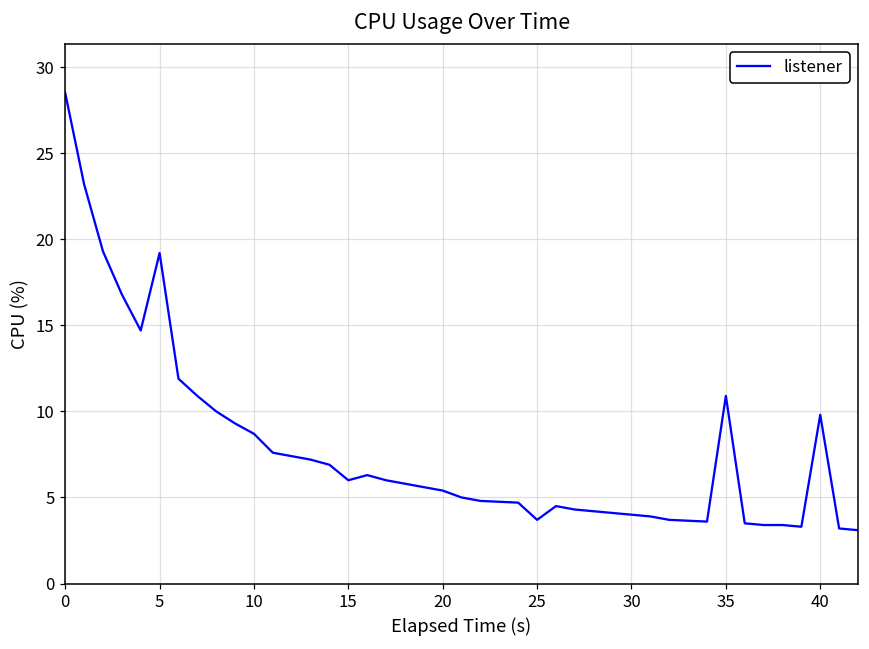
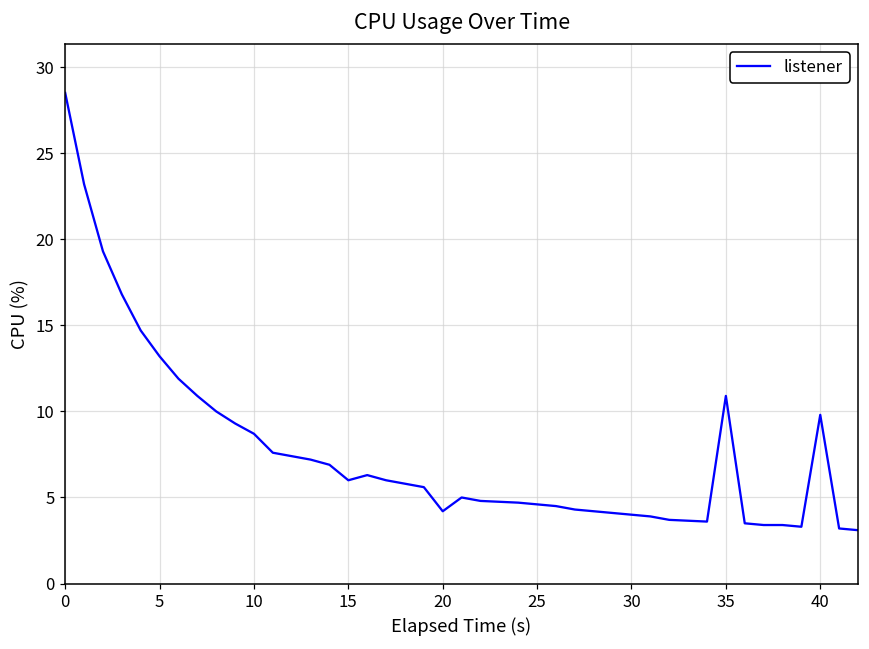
5: 19.2 -> 13.2
20: 5.4 -> 4.2
25: 3.7 -> 4.6
